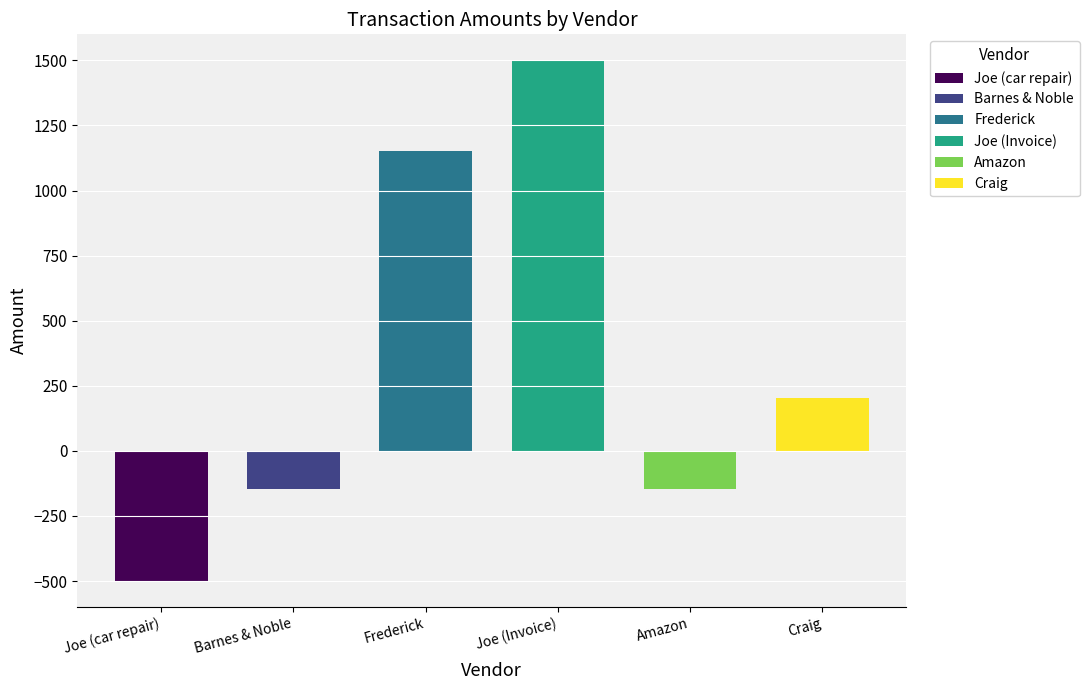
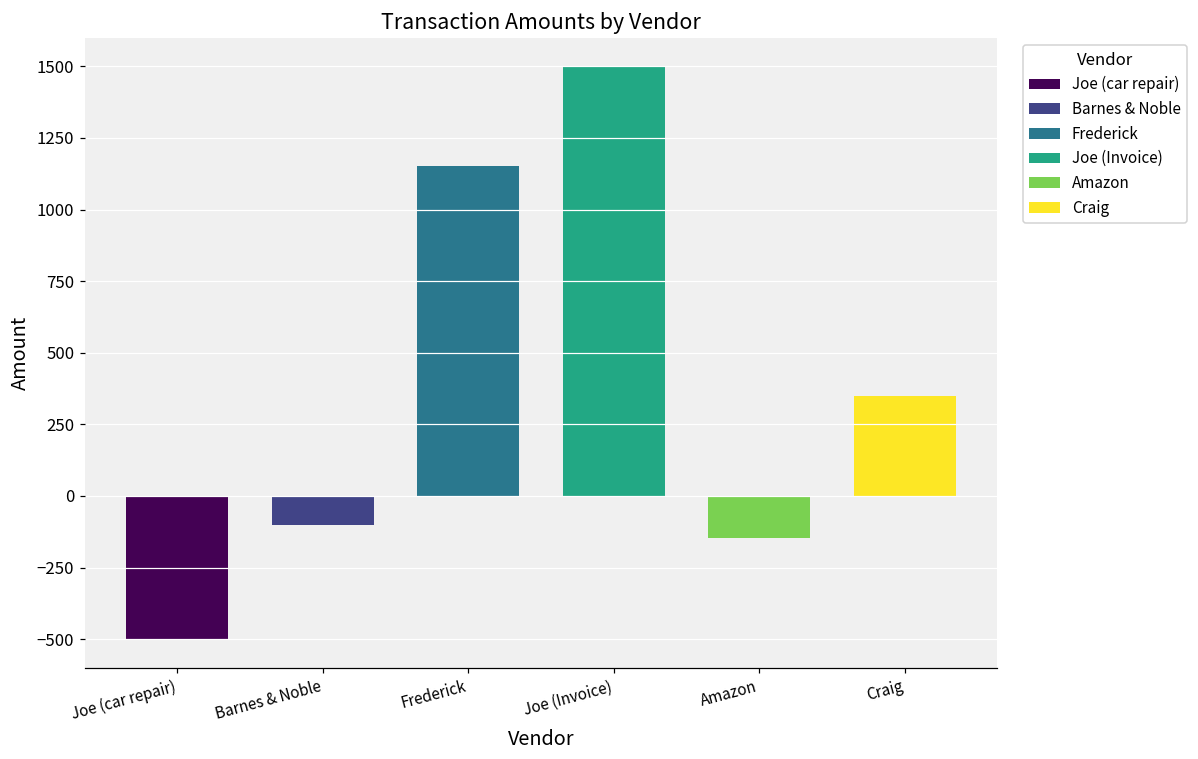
Barnes & Noble: -150 -> -100
Craig: 200 -> 350
